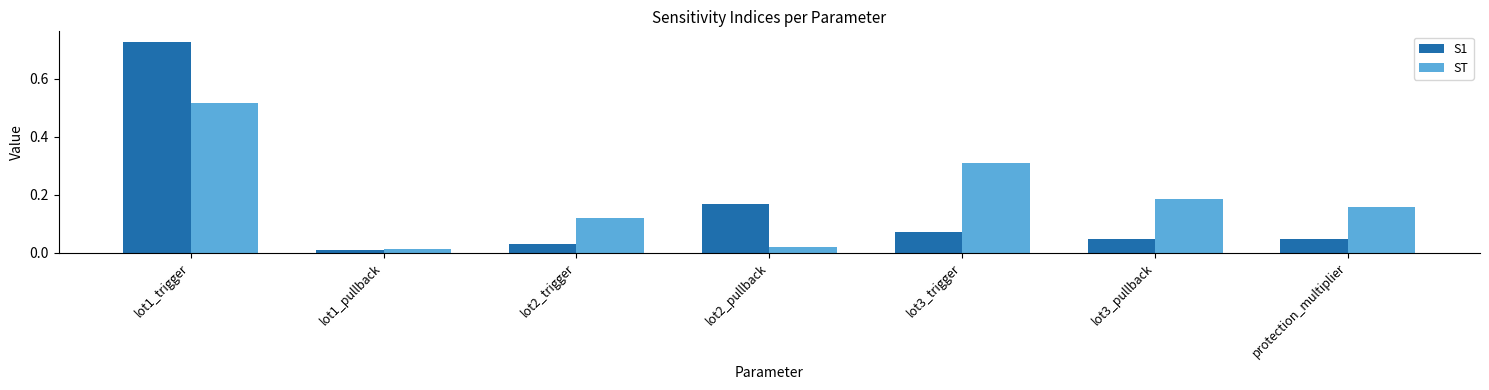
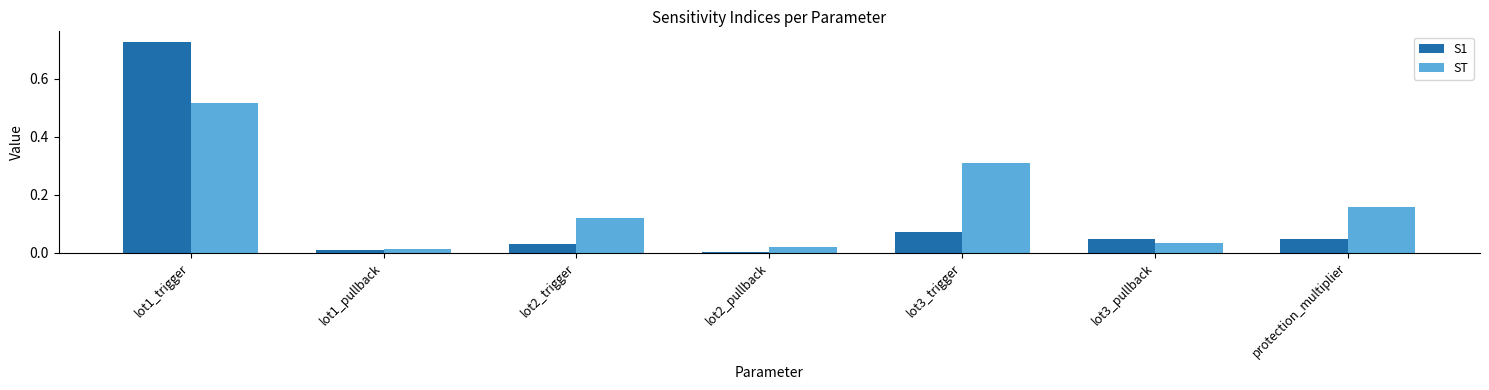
S1, lot2_pullback: 0.17 -> 0.00
ST, lot3_pullback: 0.18 -> 0.03
